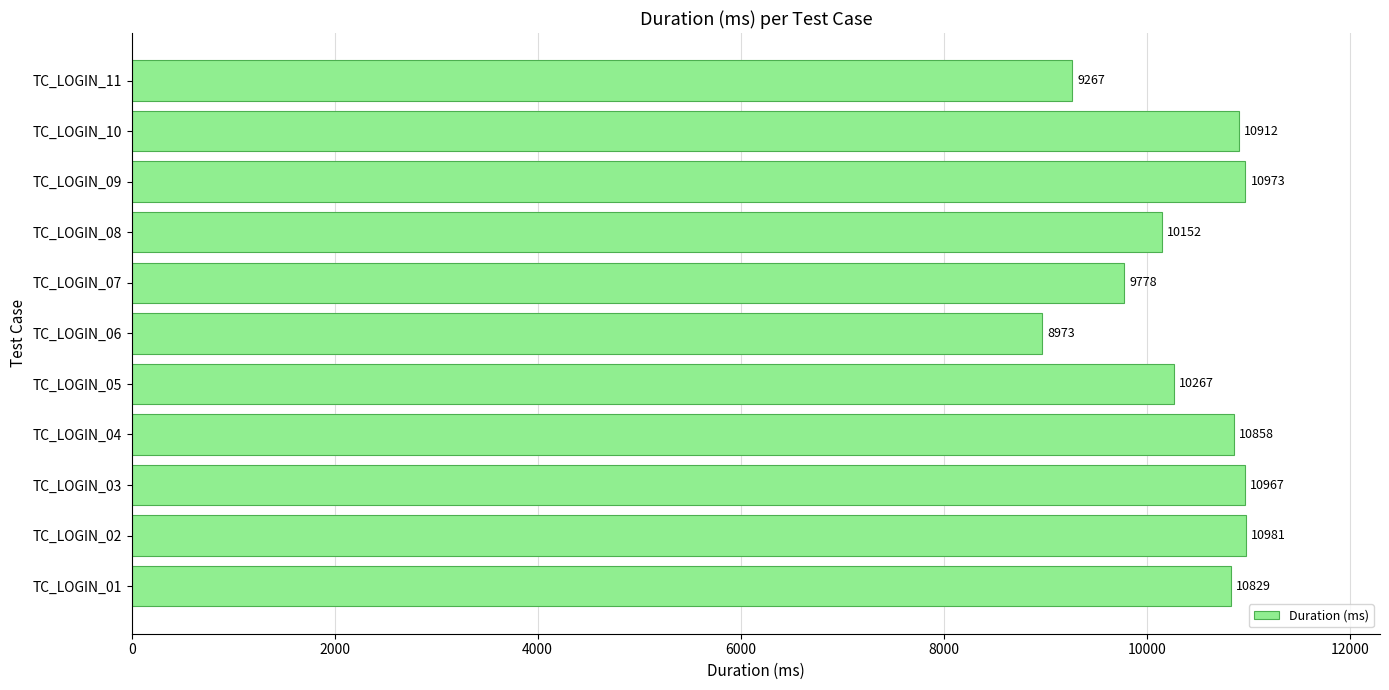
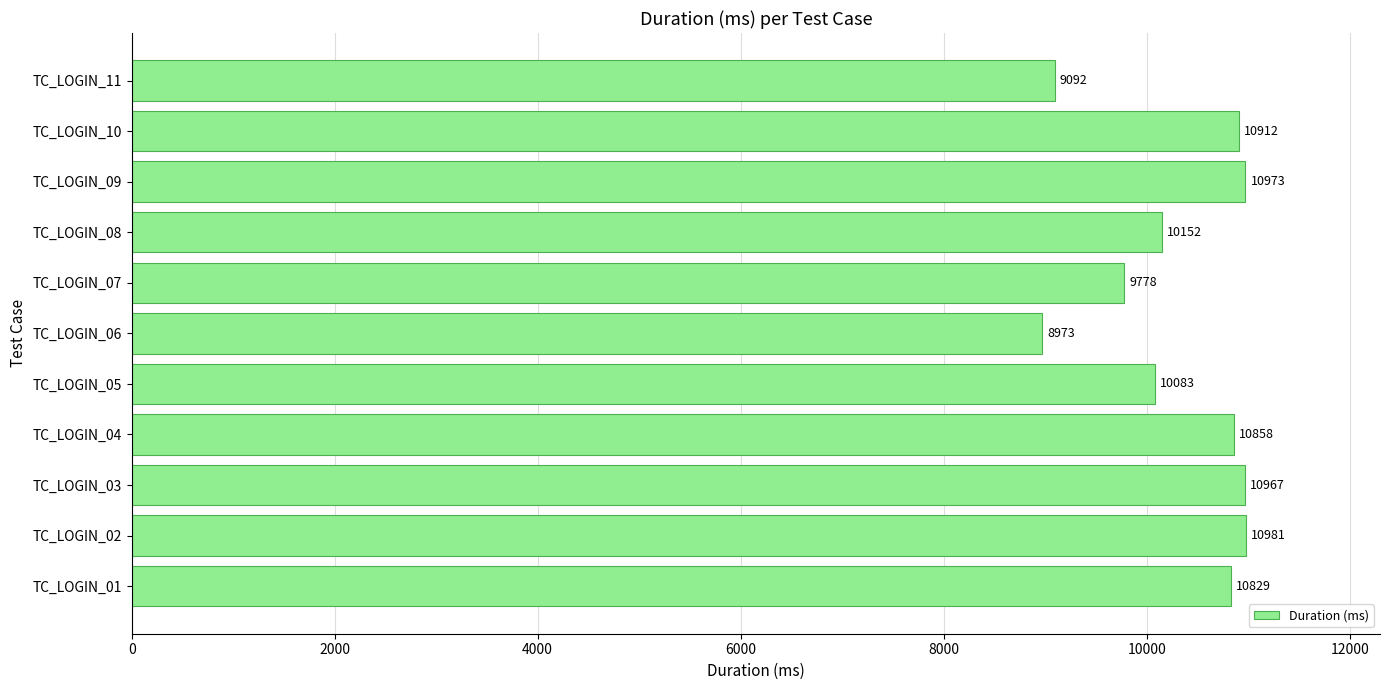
TC_LOGIN_11: 9267 -> 9092
TC_LOGIN_05: 10267 -> 10083
